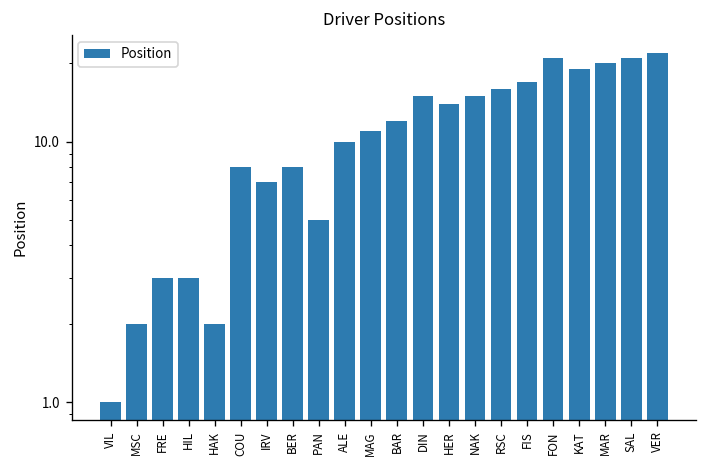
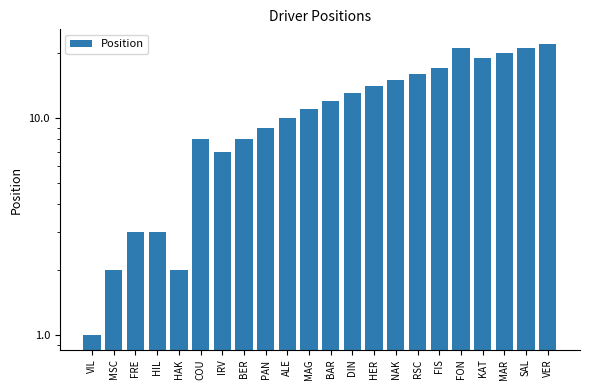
PAN: 5 -> 9
DIN: 15 -> 13
